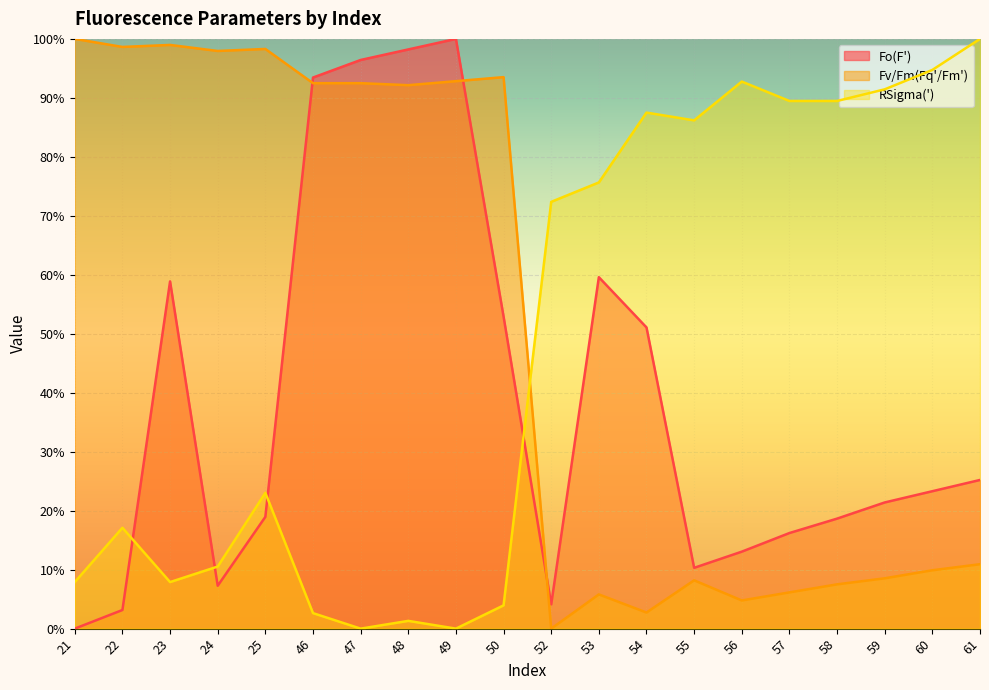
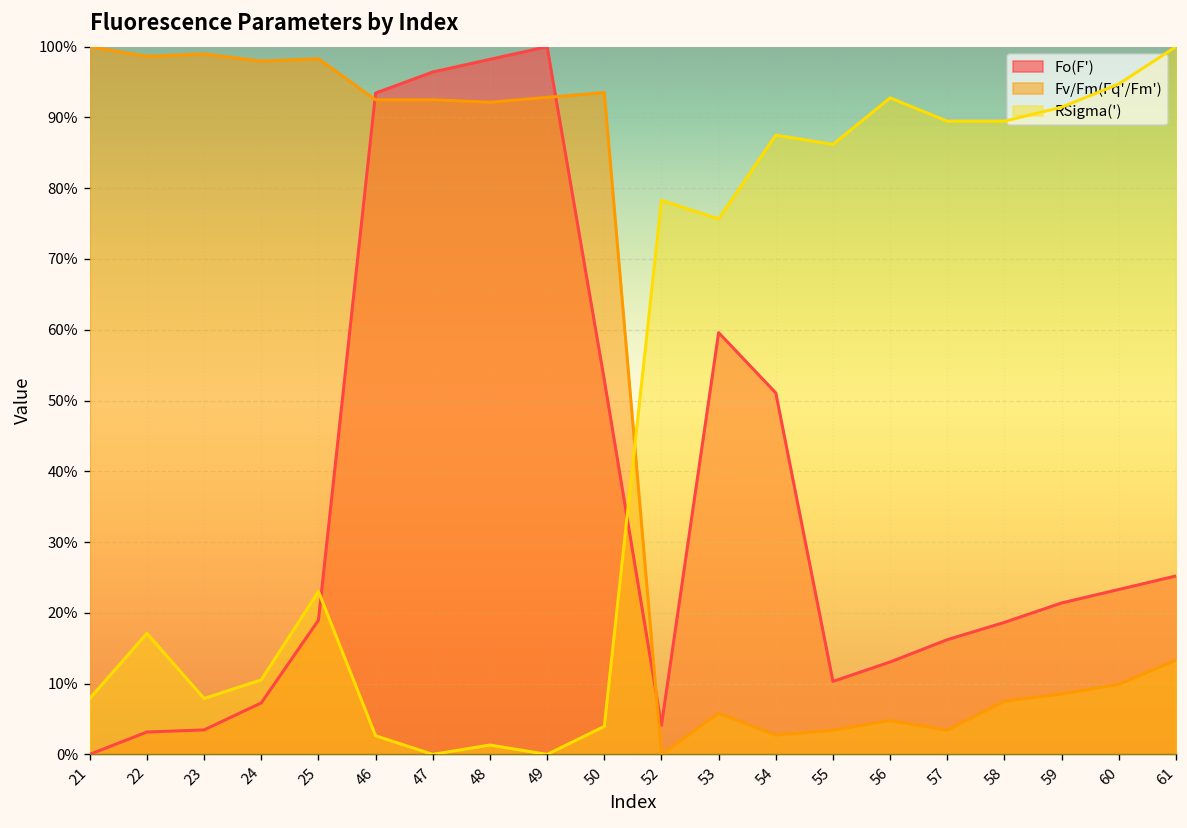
Fo(F'), 23: 59% -> 3%
RSigma('), 52: 72% -> 78%
Fv/Fm(Fq'/Fm'), 55: 8% -> 3%
Fv/Fm(Fq'/Fm'), 57: 6% -> 3%
Fv/Fm(Fq'/Fm'), 61: 11% -> 13%
